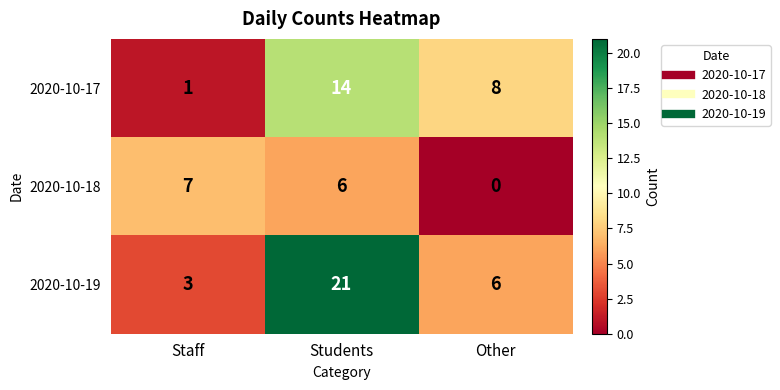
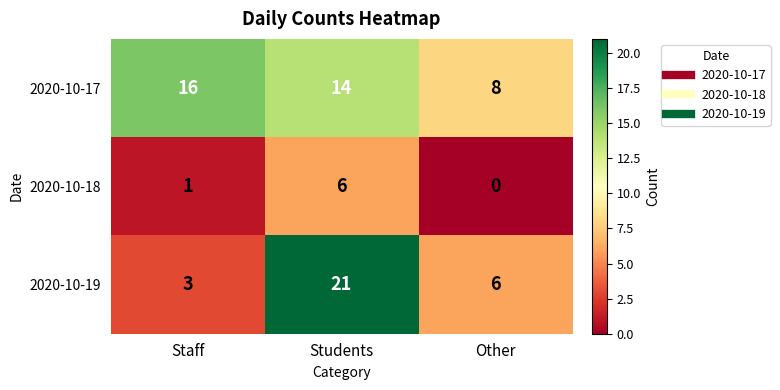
2020-10-17, Staff: 1 -> 16
2020-10-18, Staff: 7 -> 1
